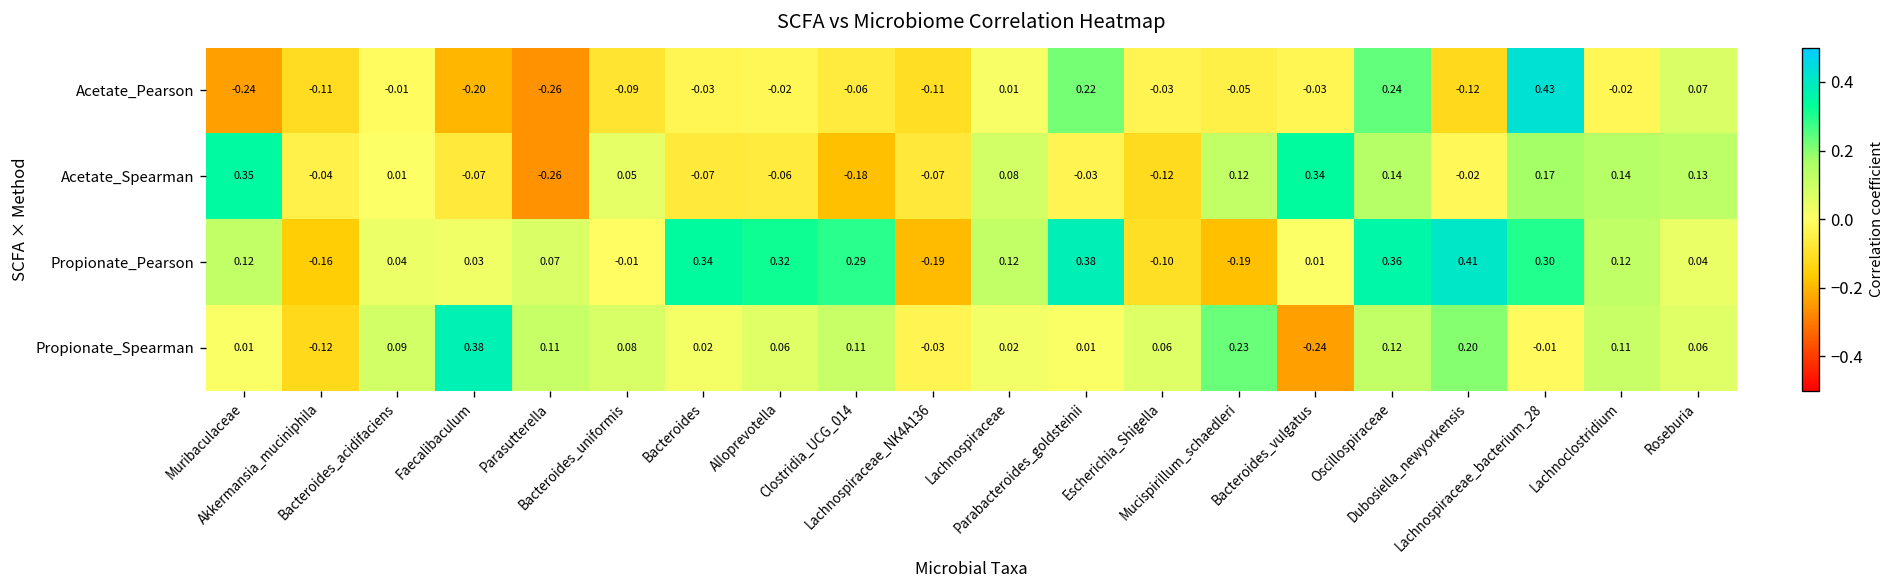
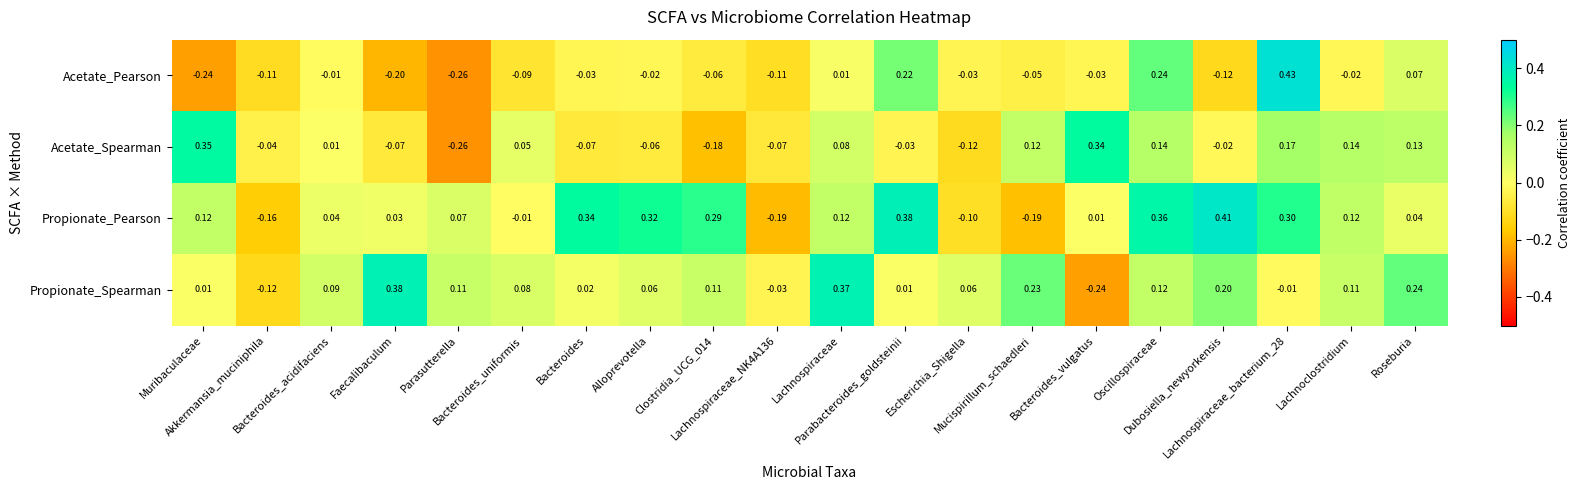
Propionate_Spearman, Lachnospiraceae: 0.02 -> 0.37
Propionate_Spearman, Roseburia: 0.06 -> 0.24
